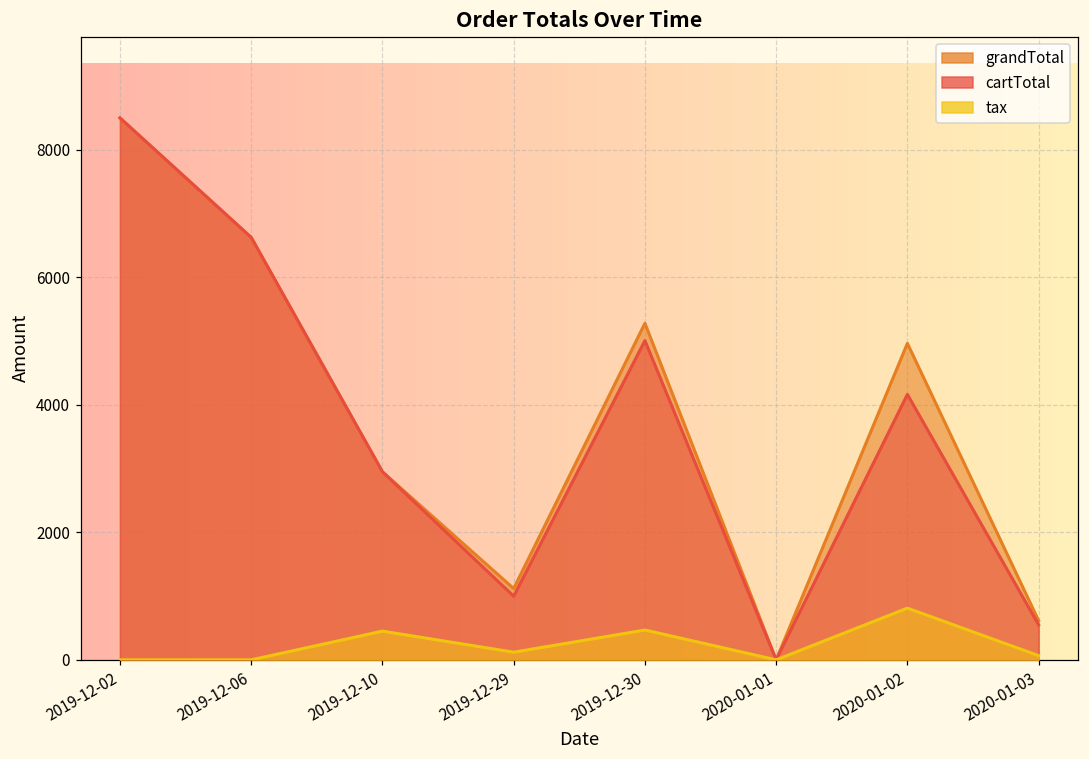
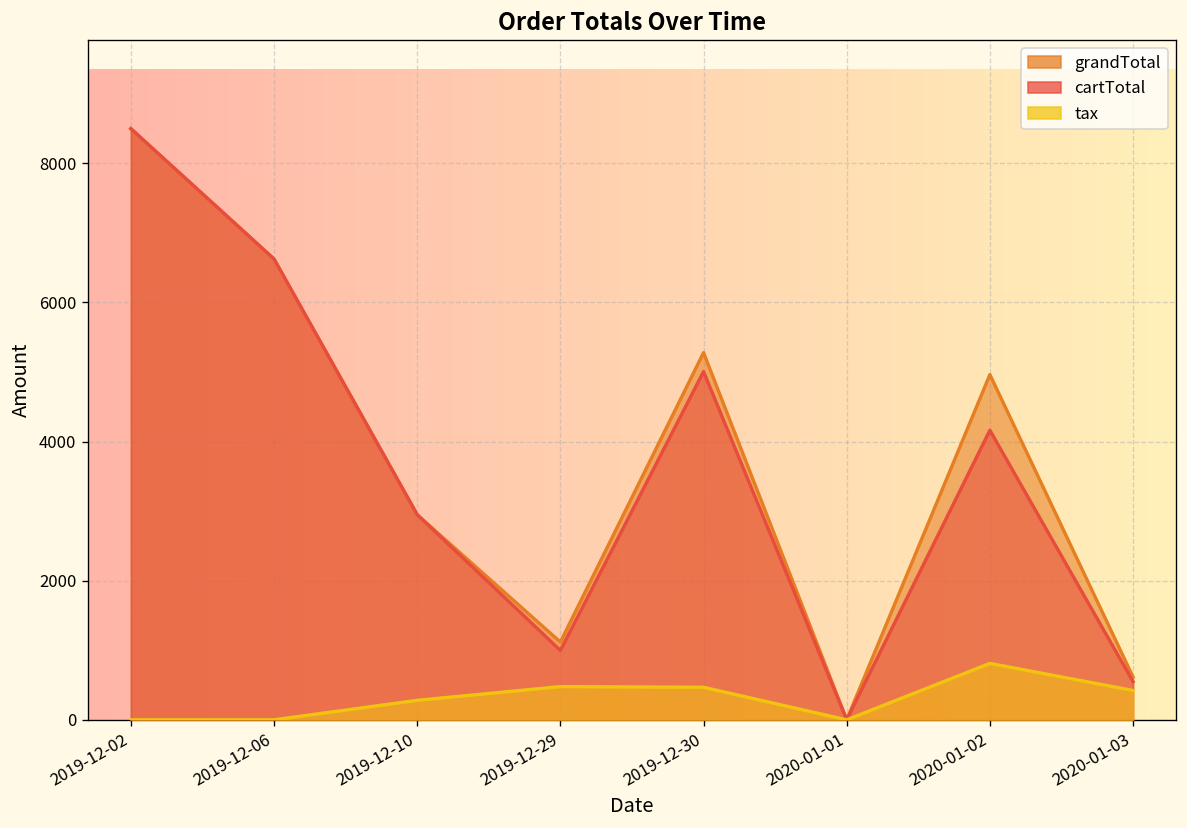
tax, 2019-12-10: 400 -> 300
tax, 2019-12-29: 100 -> 500
tax, 2020-01-03: 100 -> 400
